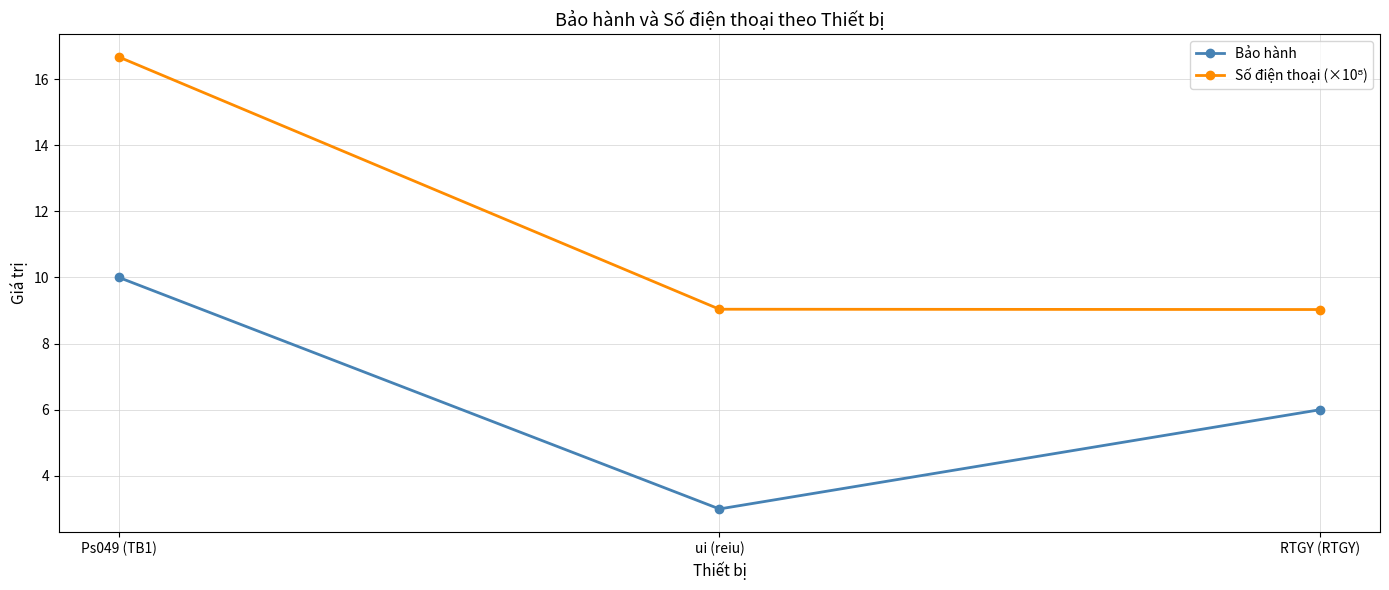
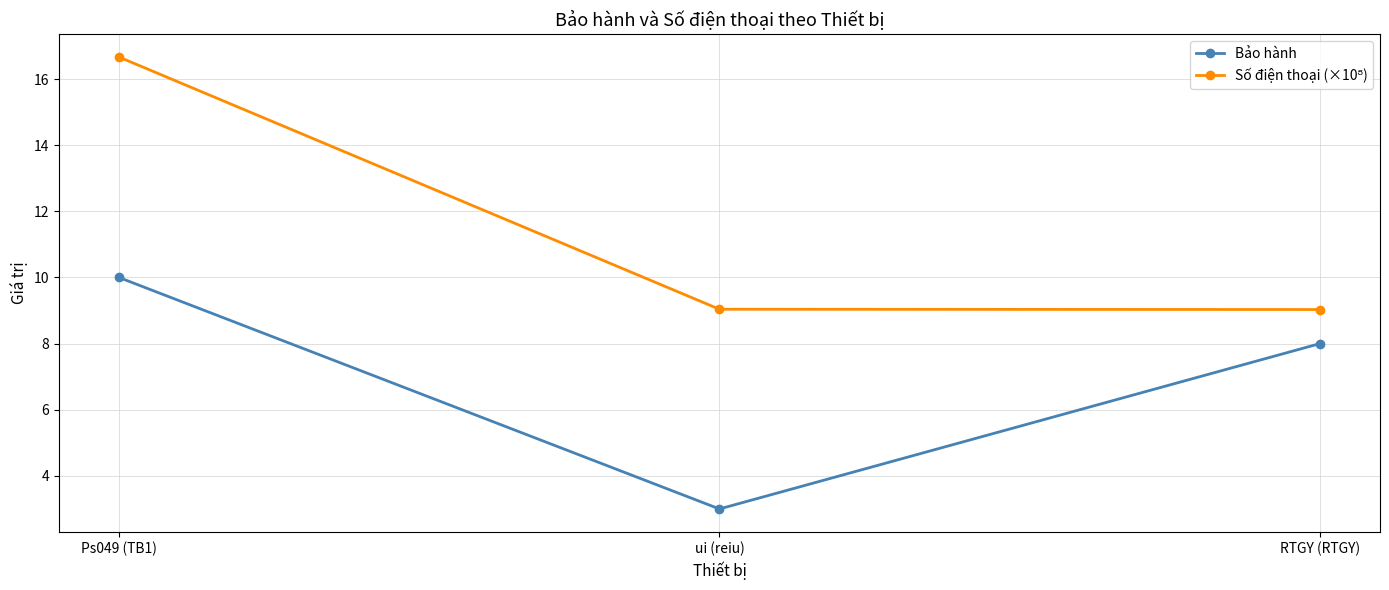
Bảo hành, RTGY (RTGY): 6 -> 8
